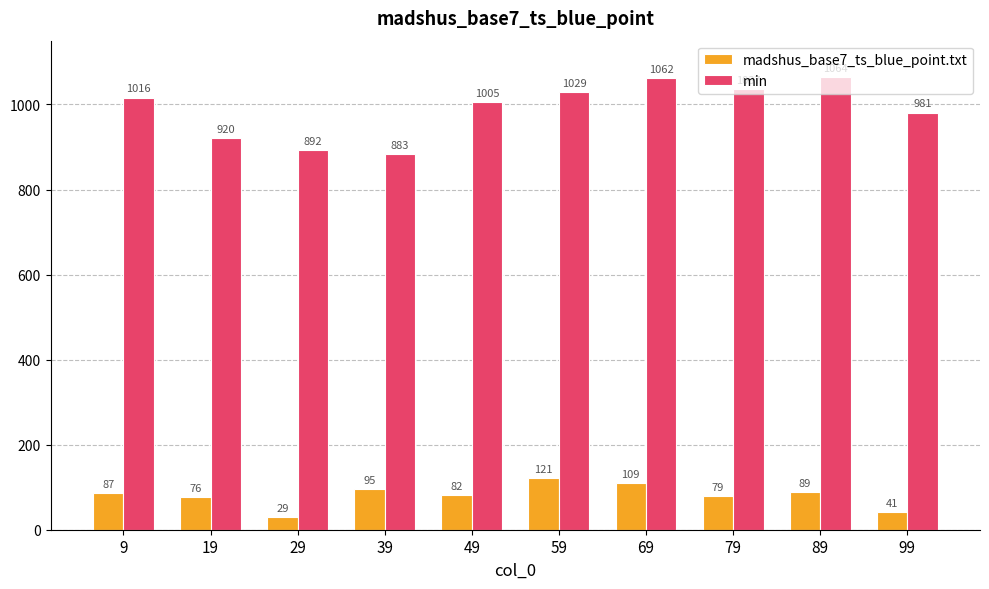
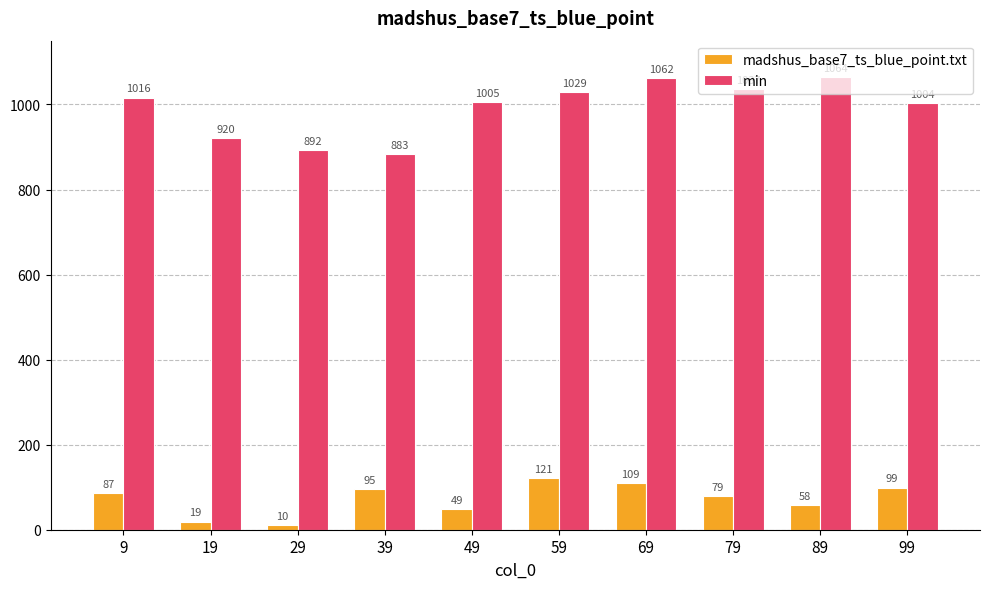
madshus_base7_ts_blue_point.txt, 19: 76 -> 19
madshus_base7_ts_blue_point.txt, 29: 29 -> 10
madshus_base7_ts_blue_point.txt, 49: 82 -> 49
madshus_base7_ts_blue_point.txt, 89: 89 -> 58
madshus_base7_ts_blue_point.txt, 99: 41 -> 99
min, 99: 980 -> 1000
